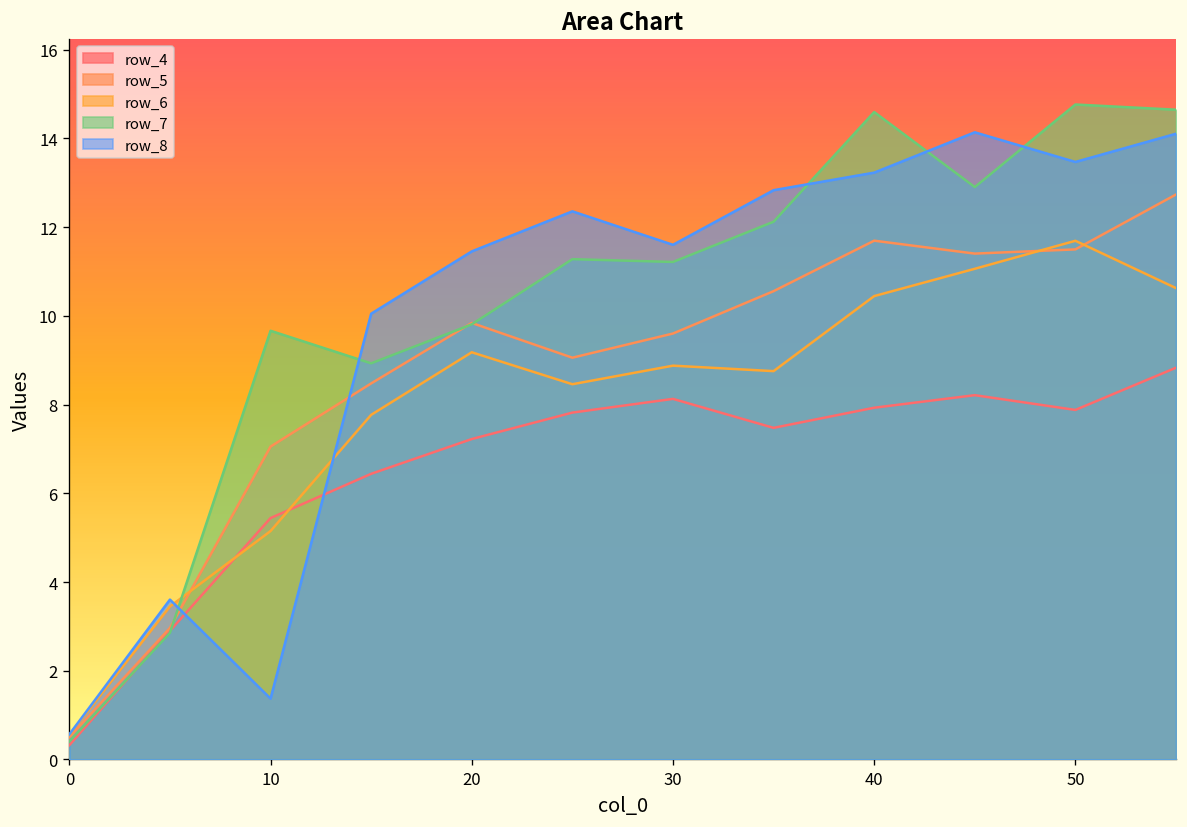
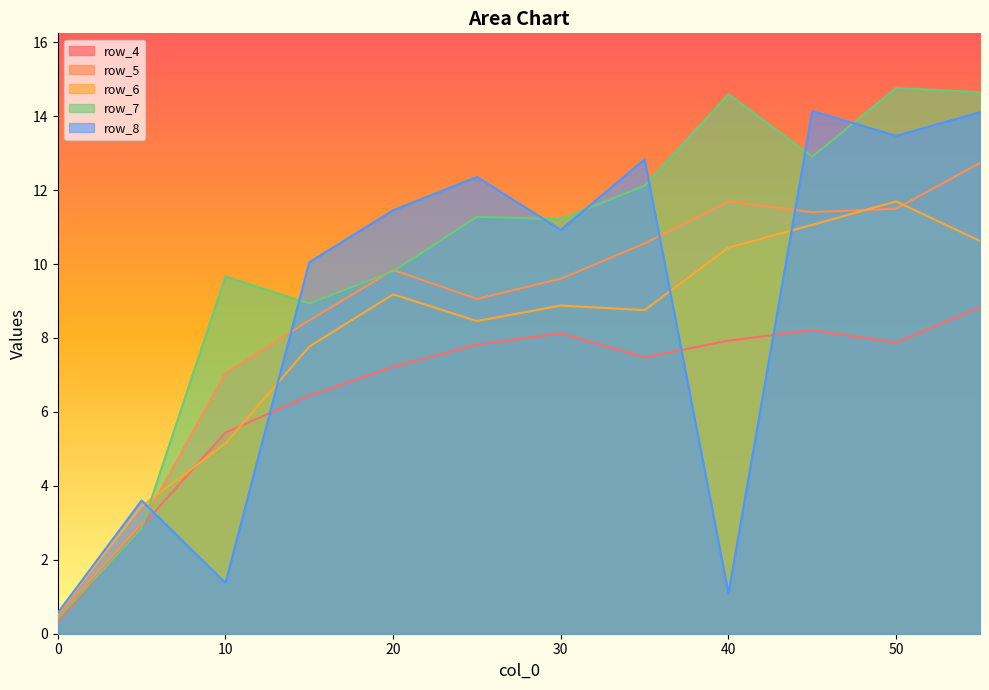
row_8, 30: 11.6 -> 10.9
row_8, 40: 13.2 -> 1.1
